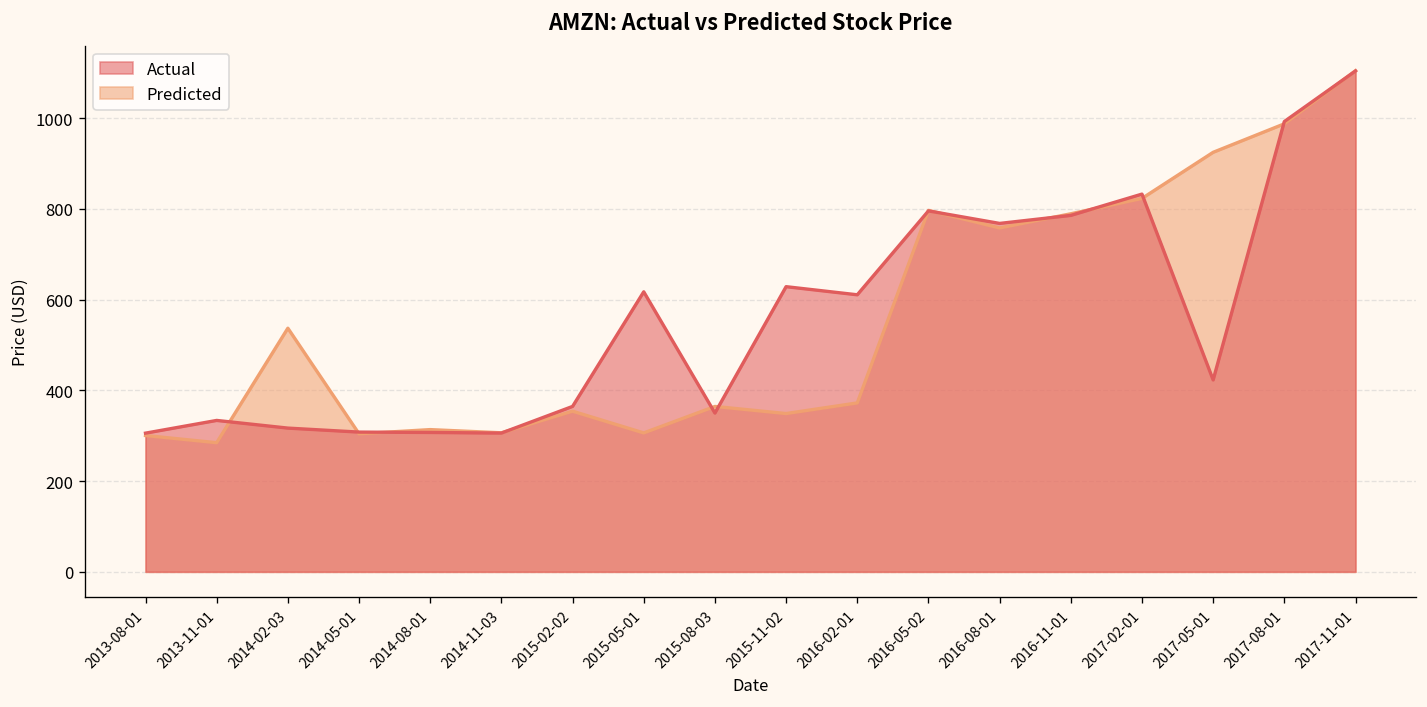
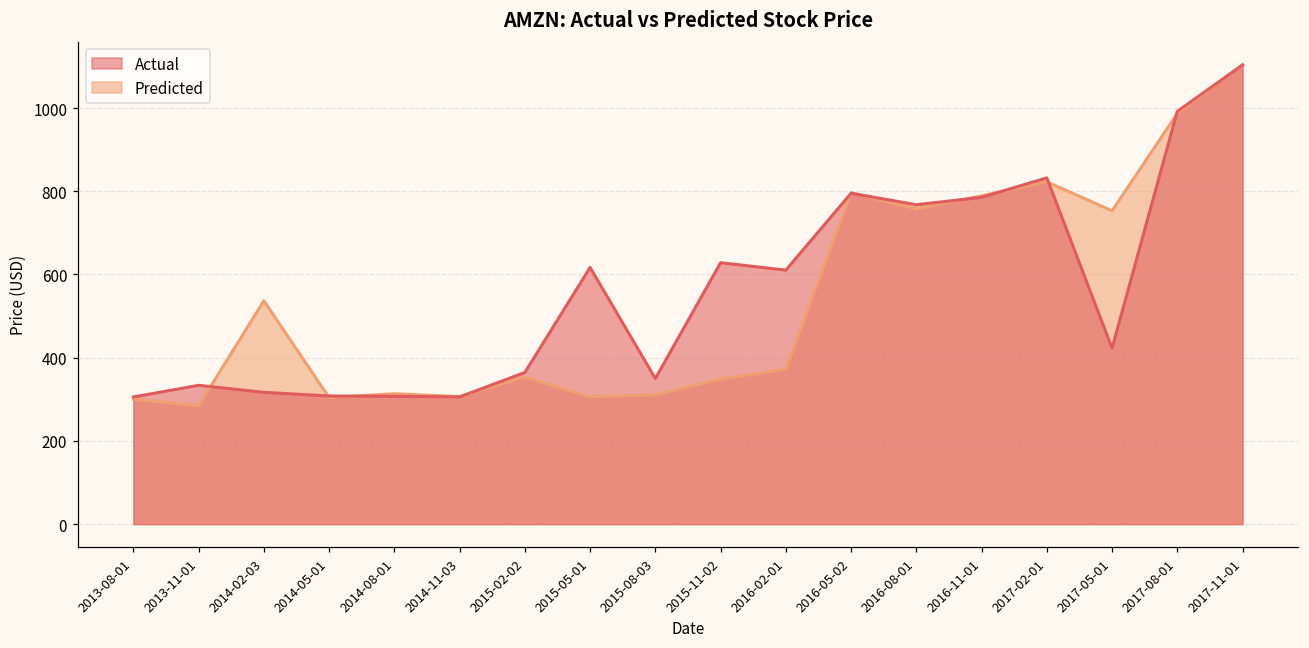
Predicted, 2015-08-03: 360 -> 310
Predicted, 2017-05-01: 920 -> 750
